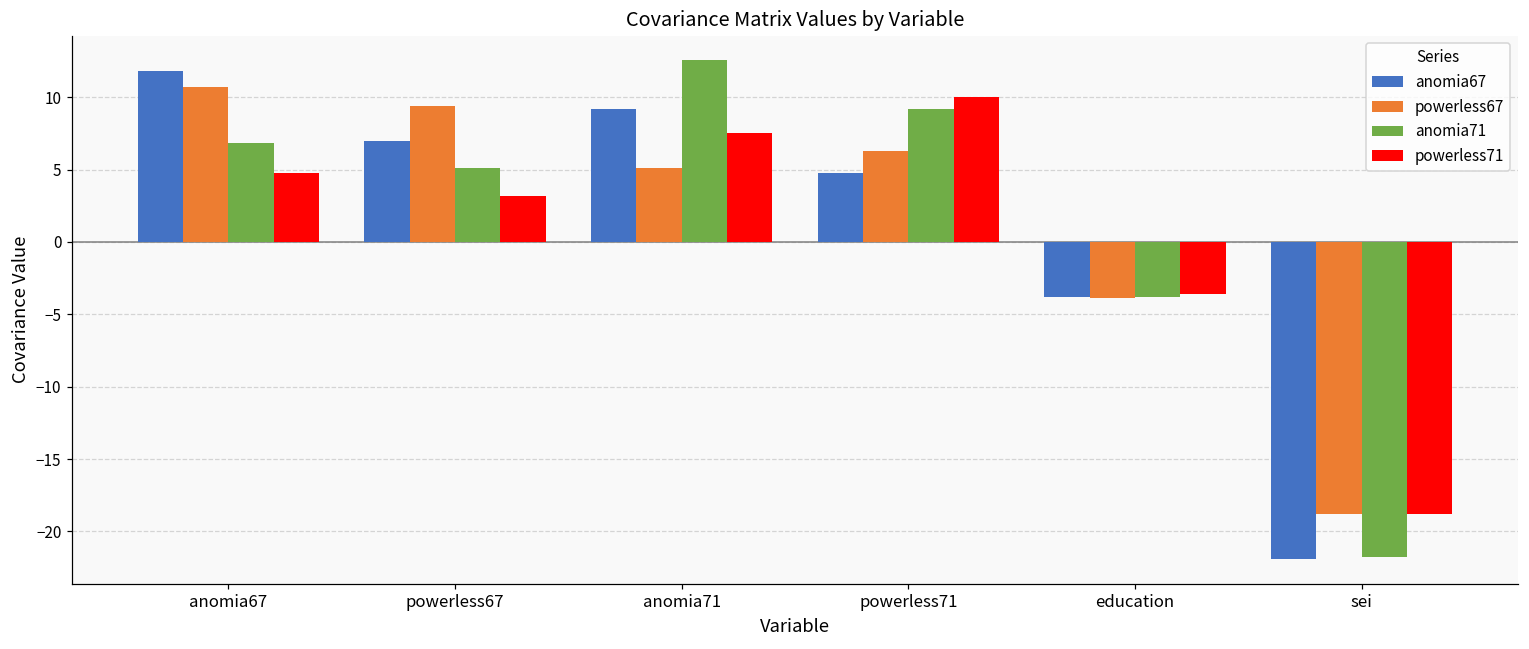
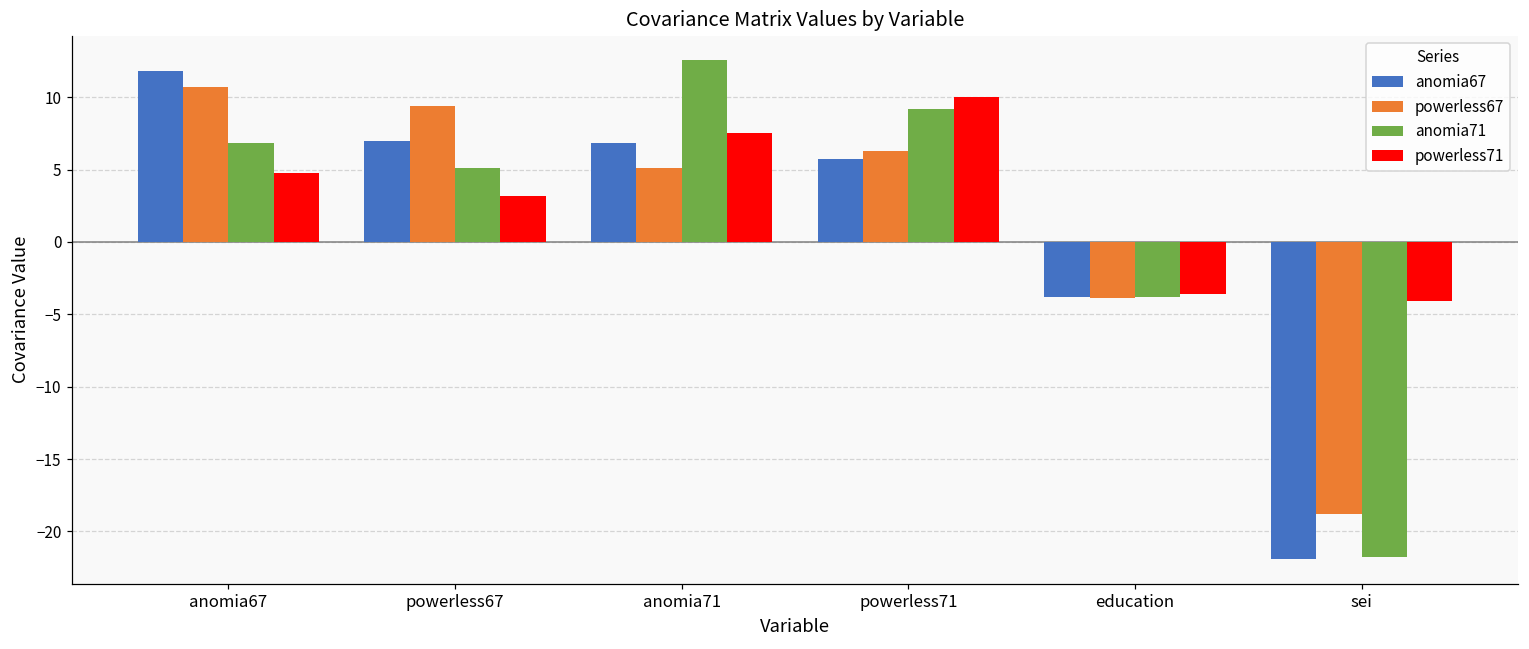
anomia67, anomia71: 9.2 -> 6.8
anomia67, powerless71: 4.8 -> 5.7
powerless71, sei: -18.8 -> -4.1
